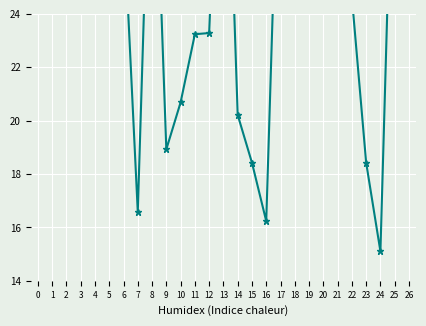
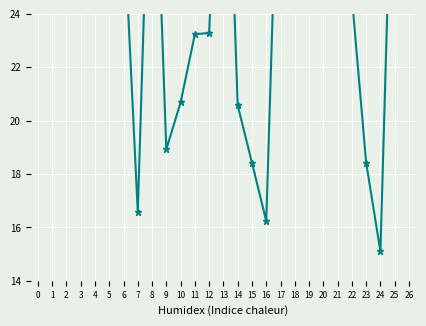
14: 20.2 -> 20.6
